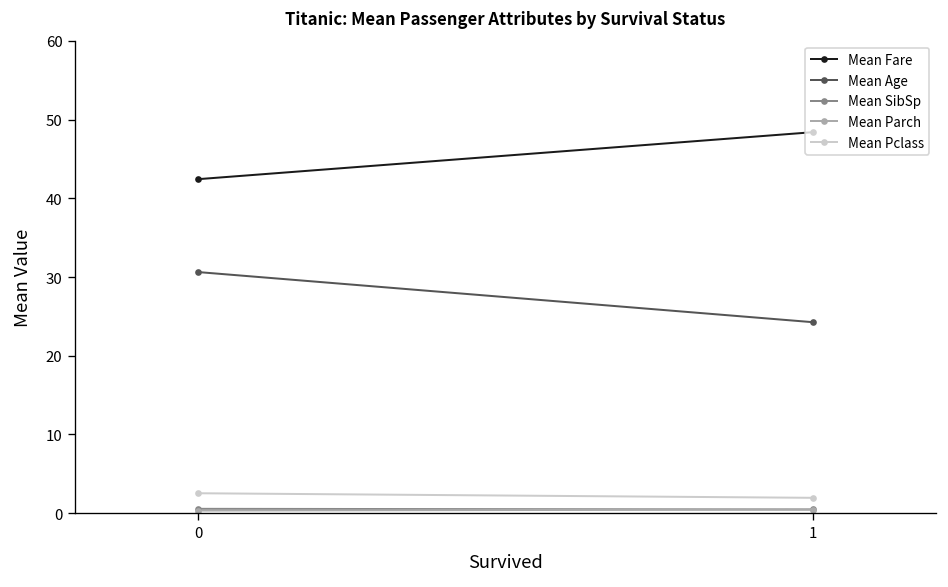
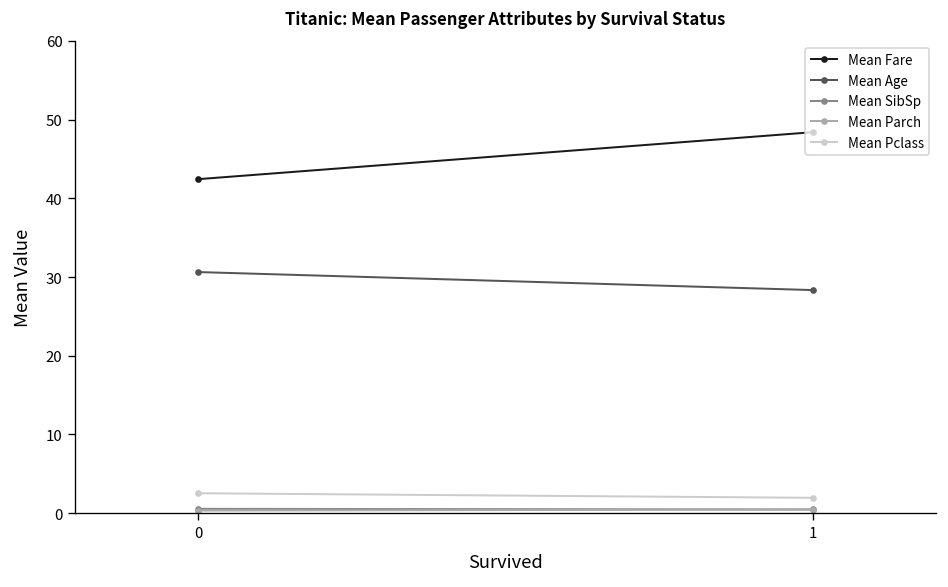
Mean Age, 1: 24 -> 28
